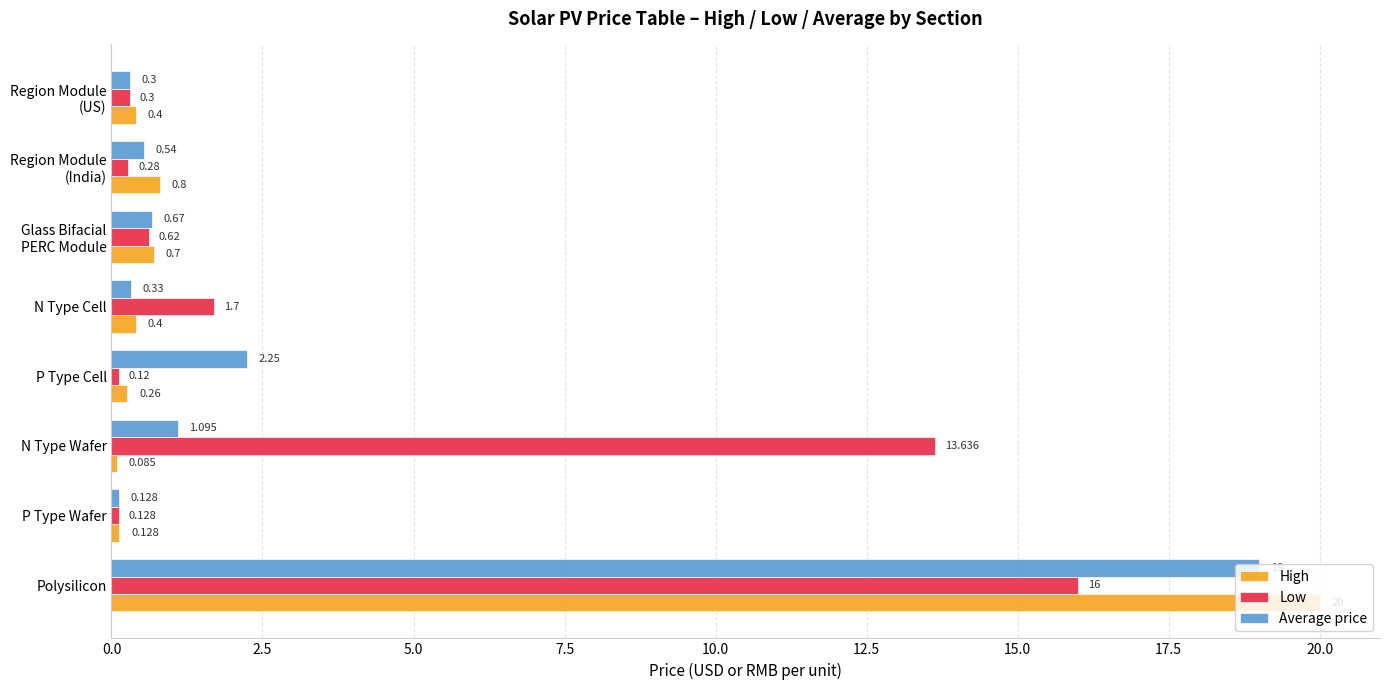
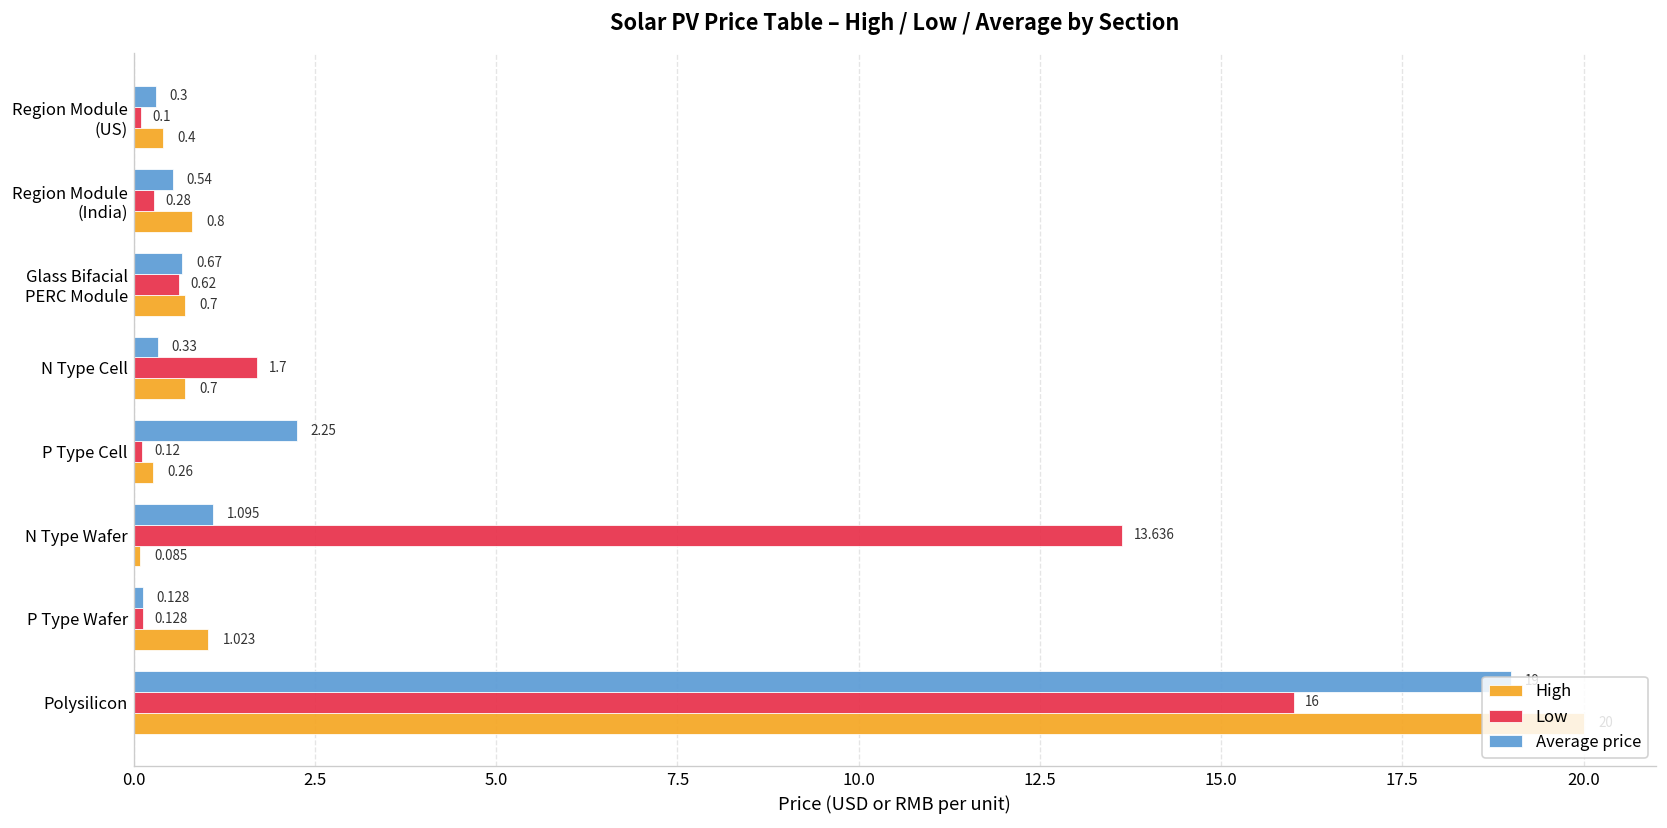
Low, Region Module (US): 0.3 -> 0.1
High, N Type Cell: 0.4 -> 0.7
High, P Type Wafer: 0.128 -> 1.023
